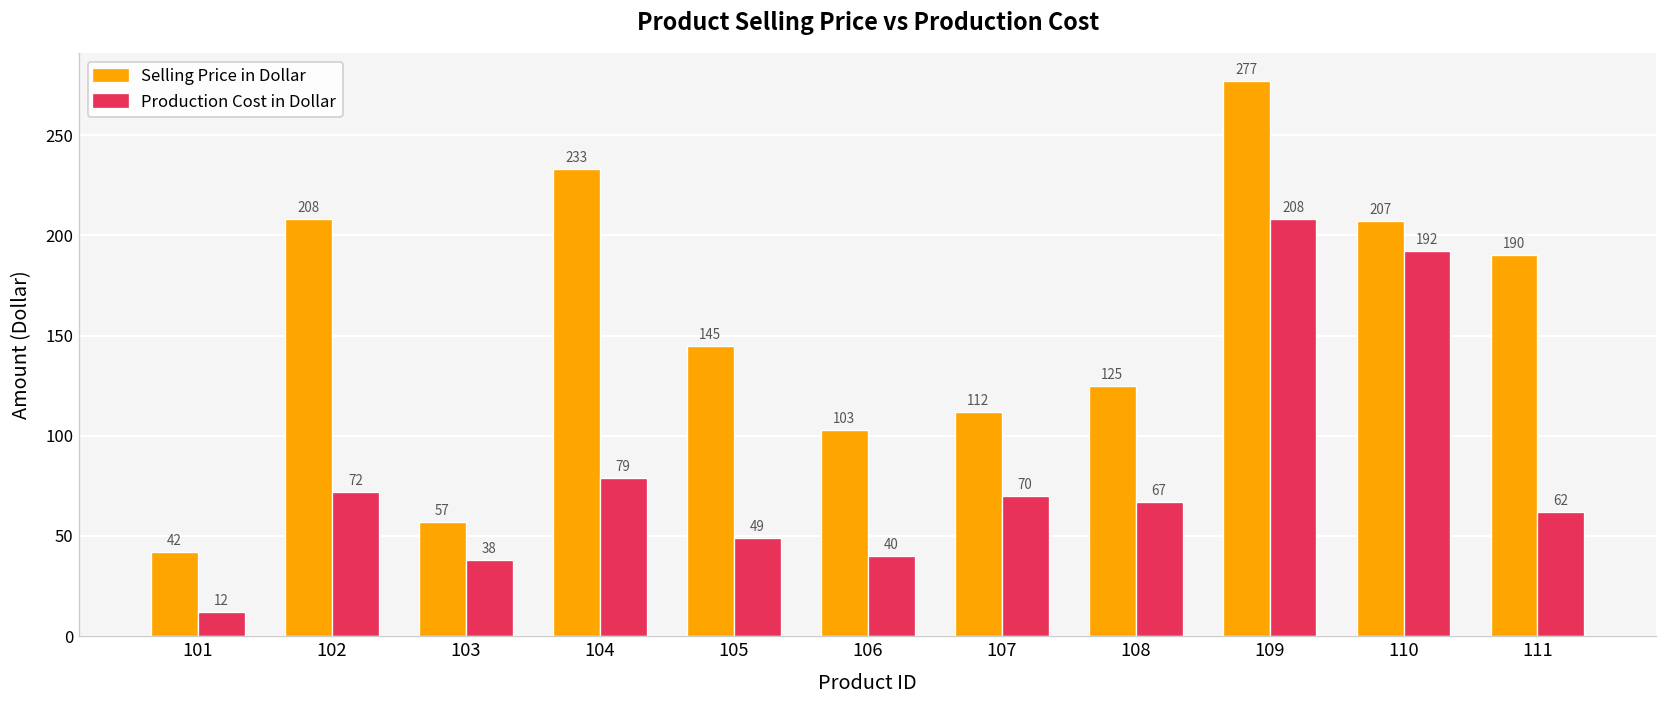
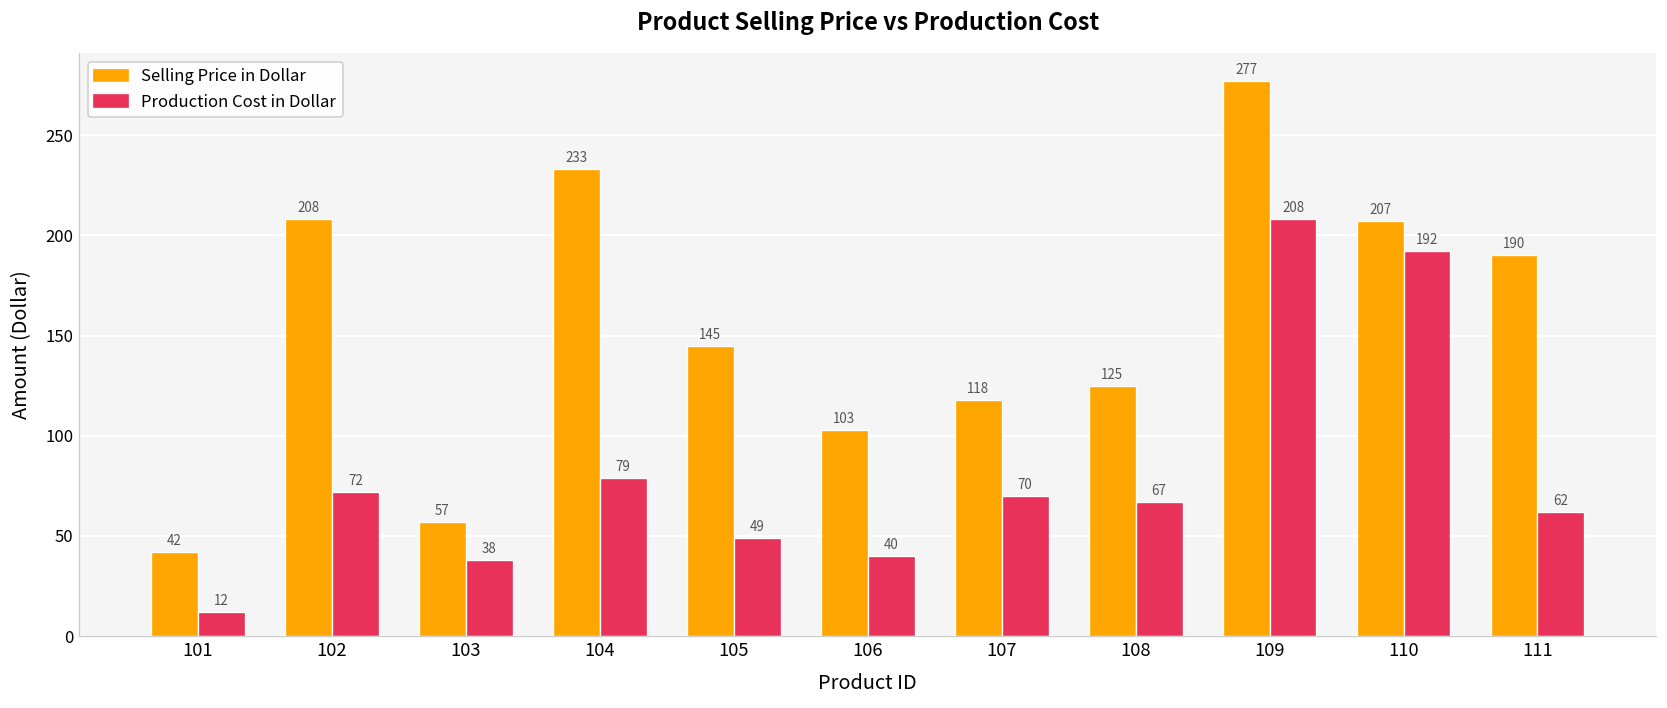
Selling Price in Dollar, 107: 112 -> 118
